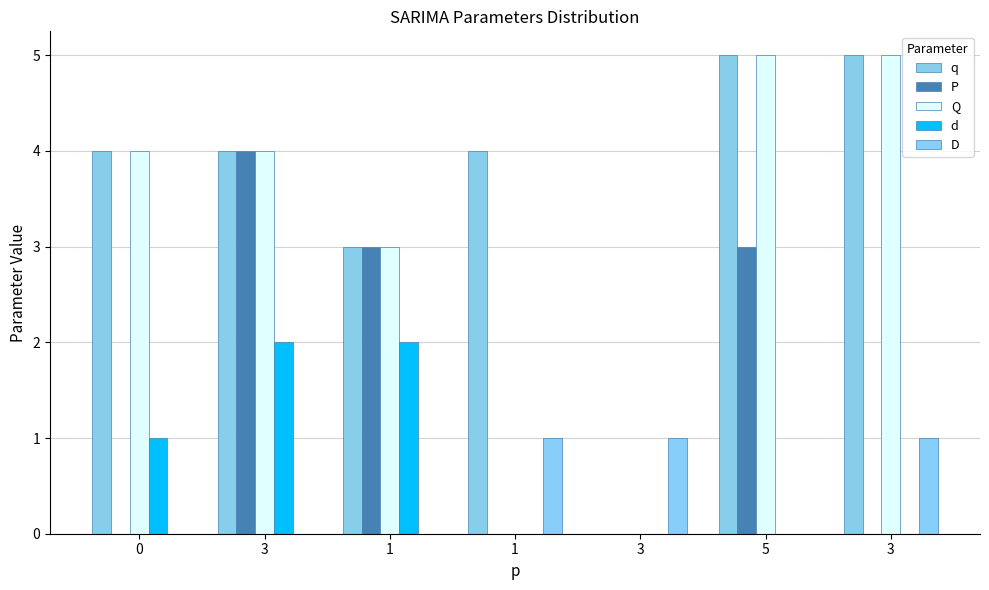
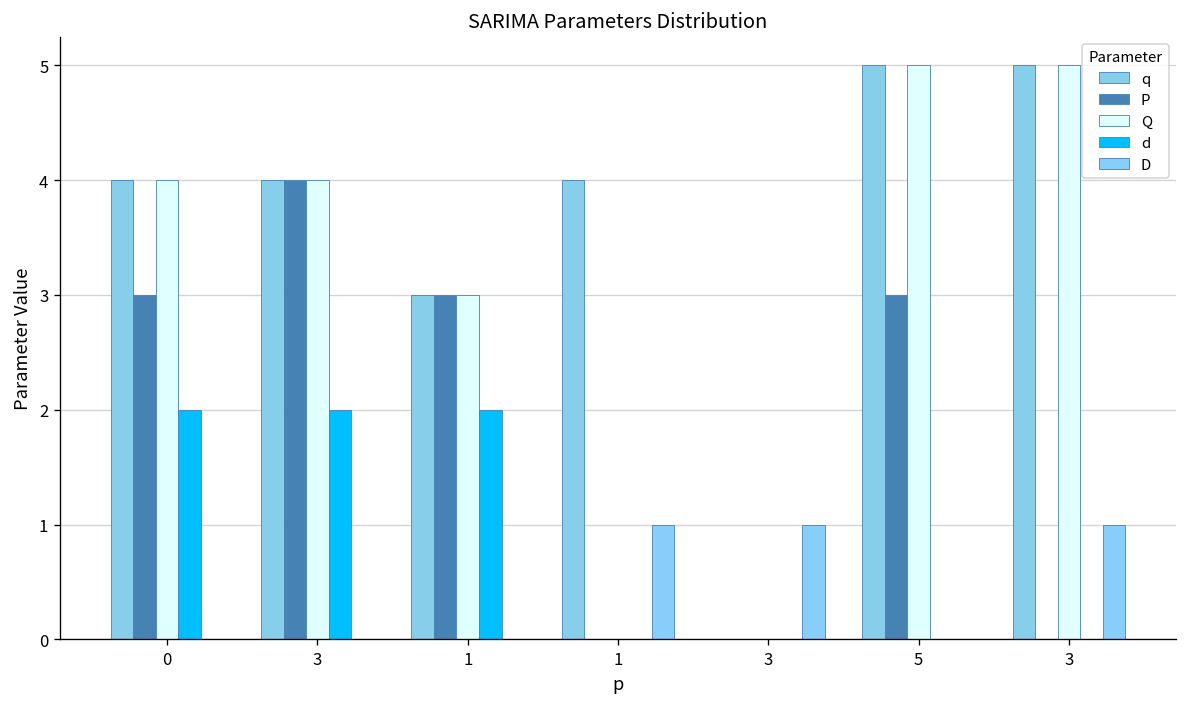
P, 0: 0 -> 3
d, 0: 1 -> 2
